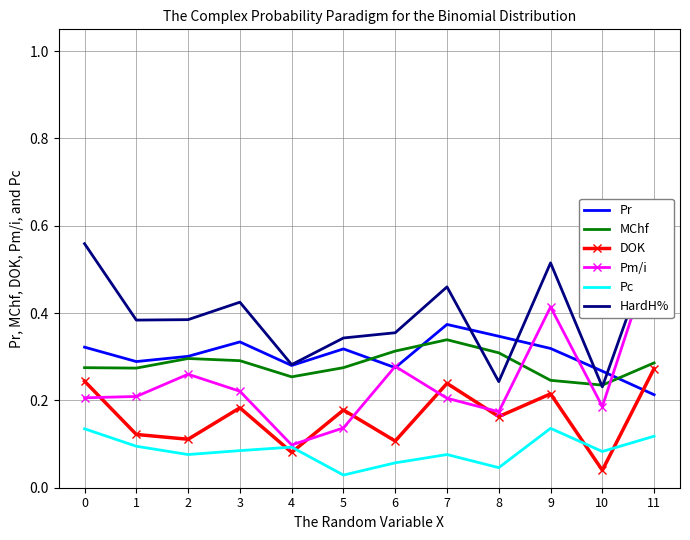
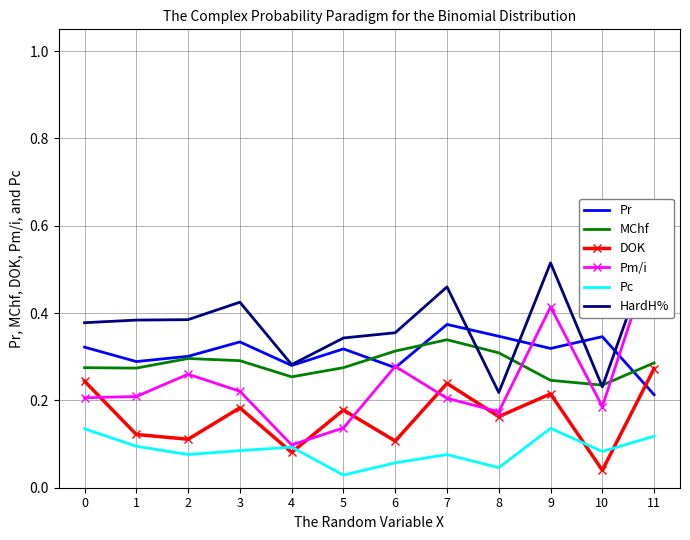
HardH%, 0: 0.56 -> 0.38
HardH%, 8: 0.24 -> 0.22
Pr, 10: 0.27 -> 0.35
